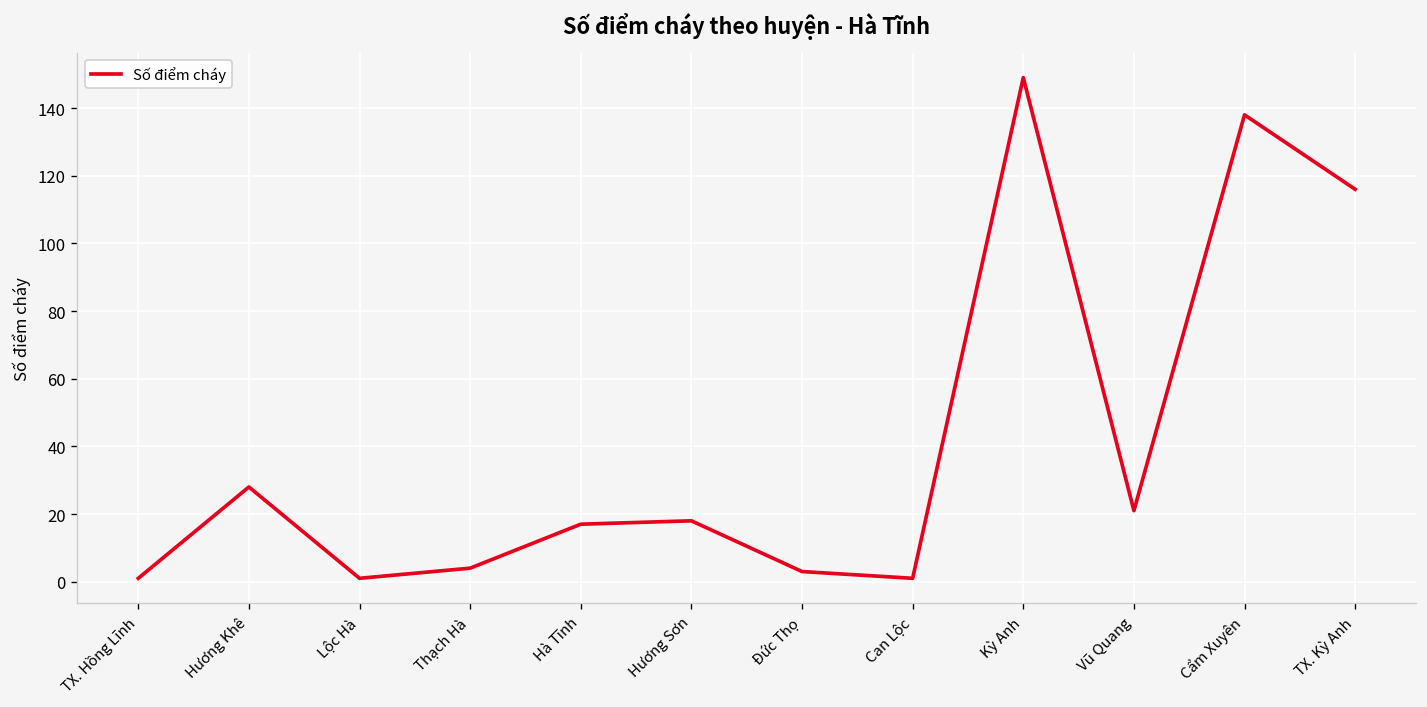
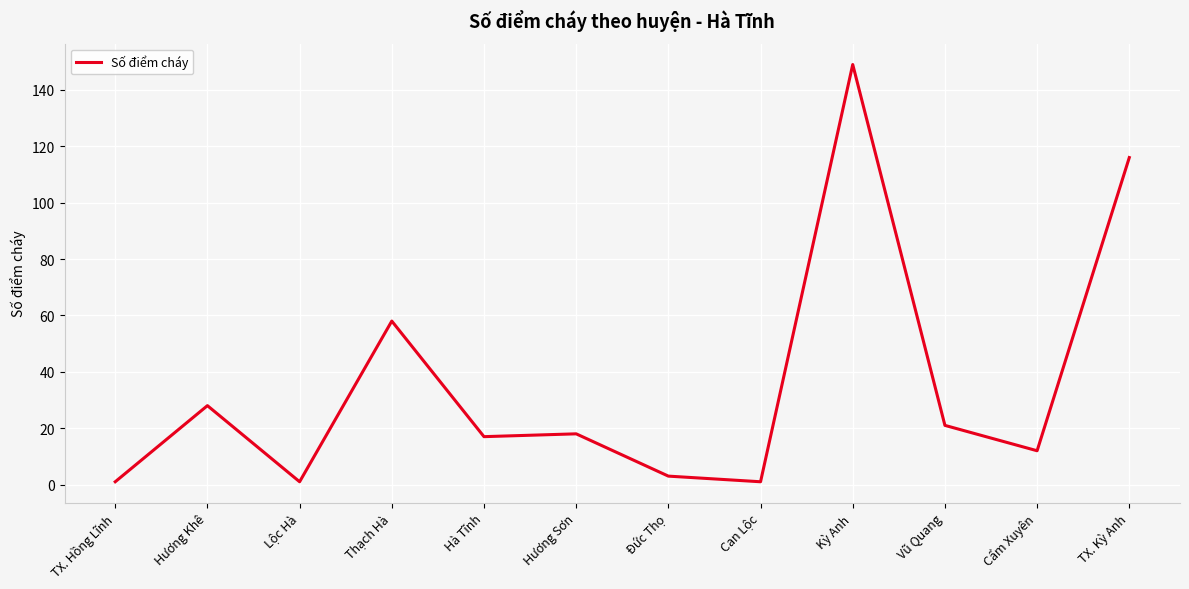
Thạch Hà: 4 -> 58
Cẩm Xuyên: 138 -> 12
